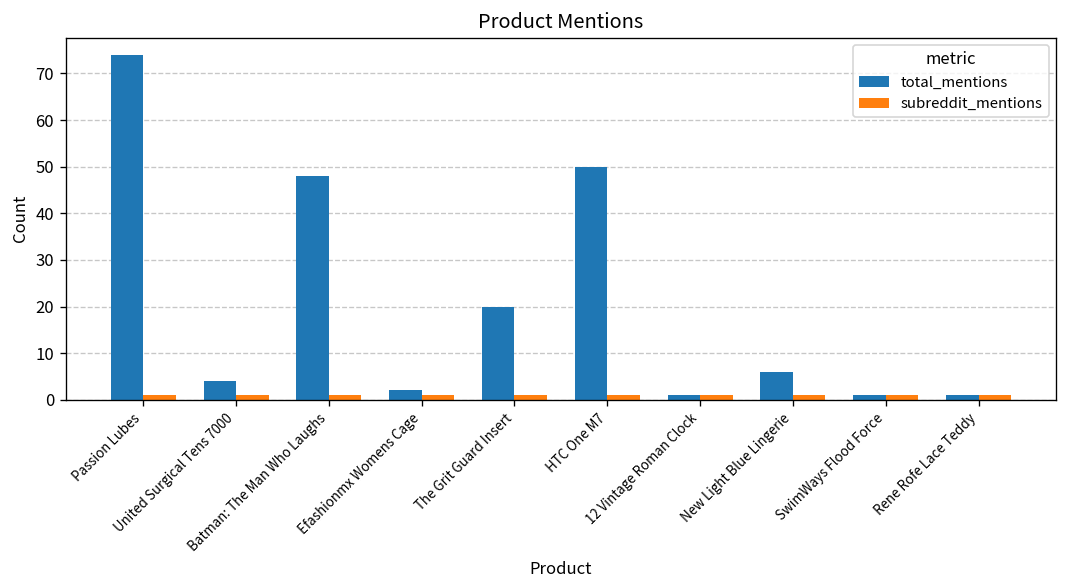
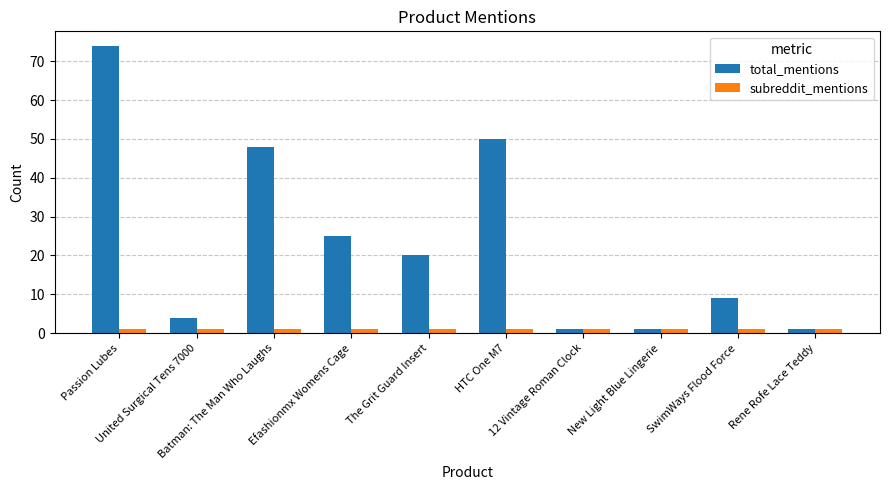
total_mentions, Efashionmx Womens Cage: 2 -> 25
total_mentions, New Light Blue Lingerie: 6 -> 1
total_mentions, SwimWays Flood Force: 1 -> 9
